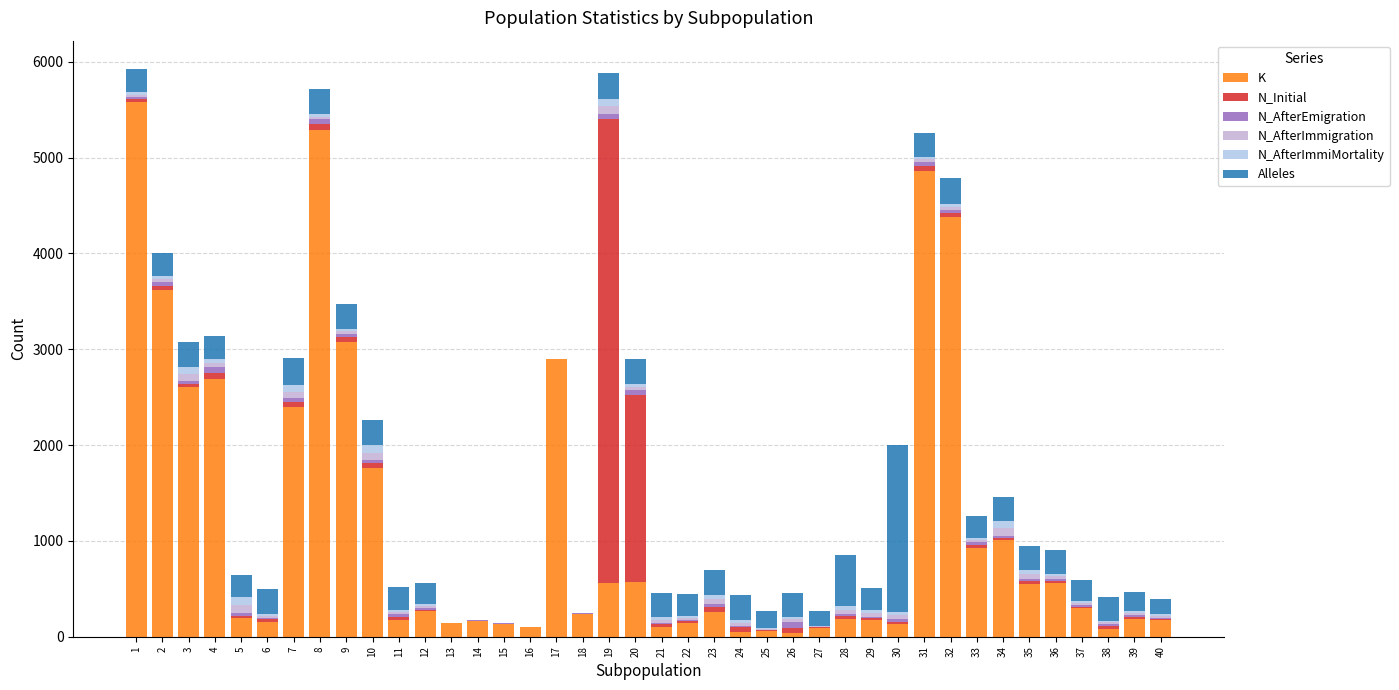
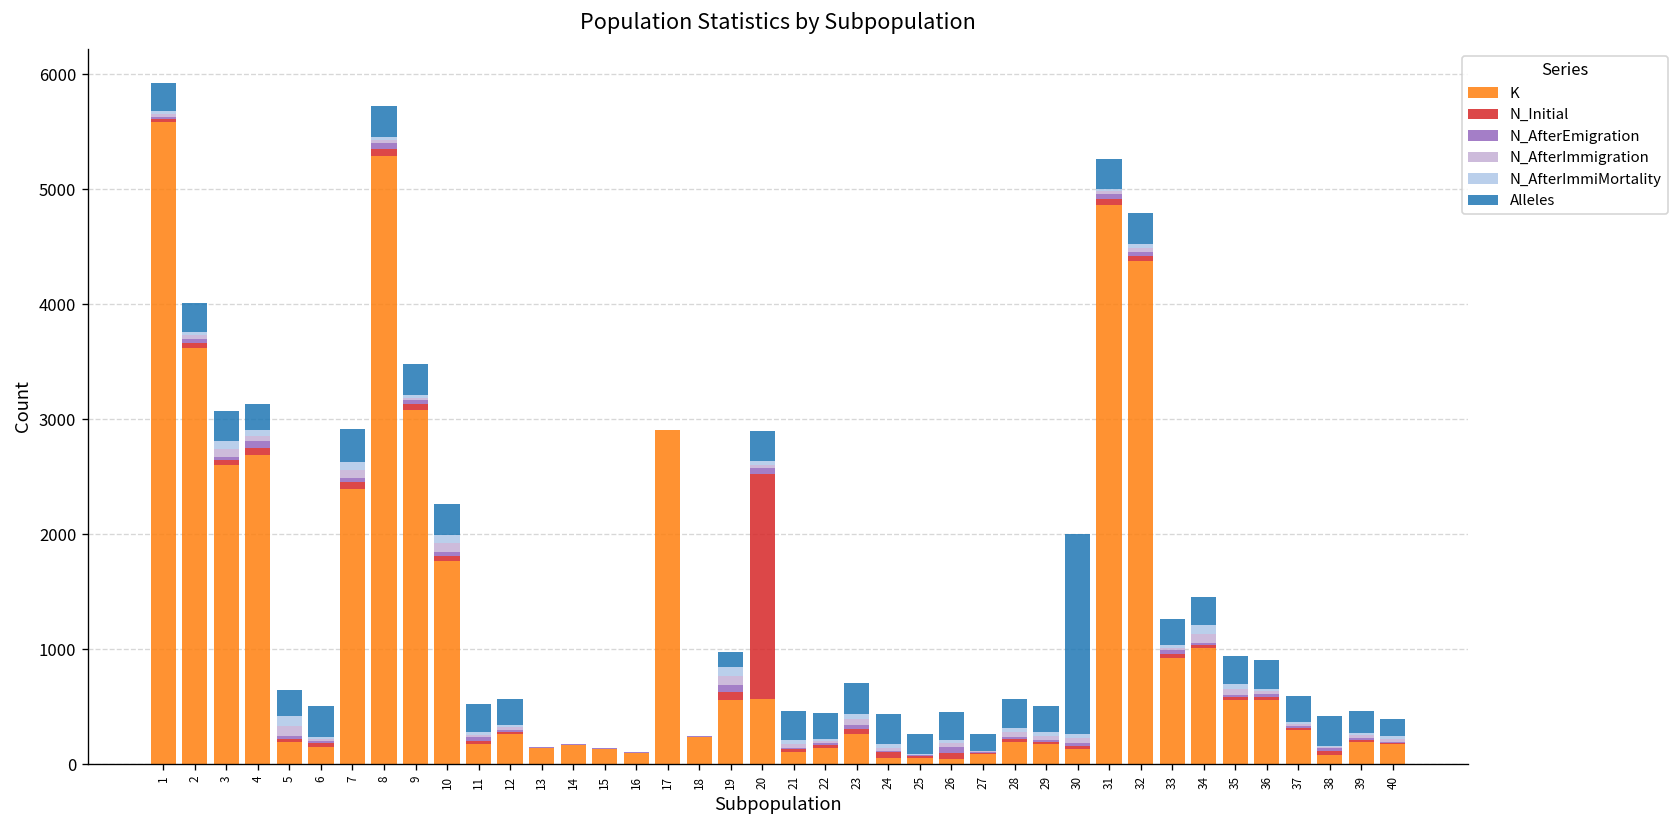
N_Initial, 19: 4800 -> 100
Alleles, 19: 300 -> 100
Alleles, 28: 500 -> 200
